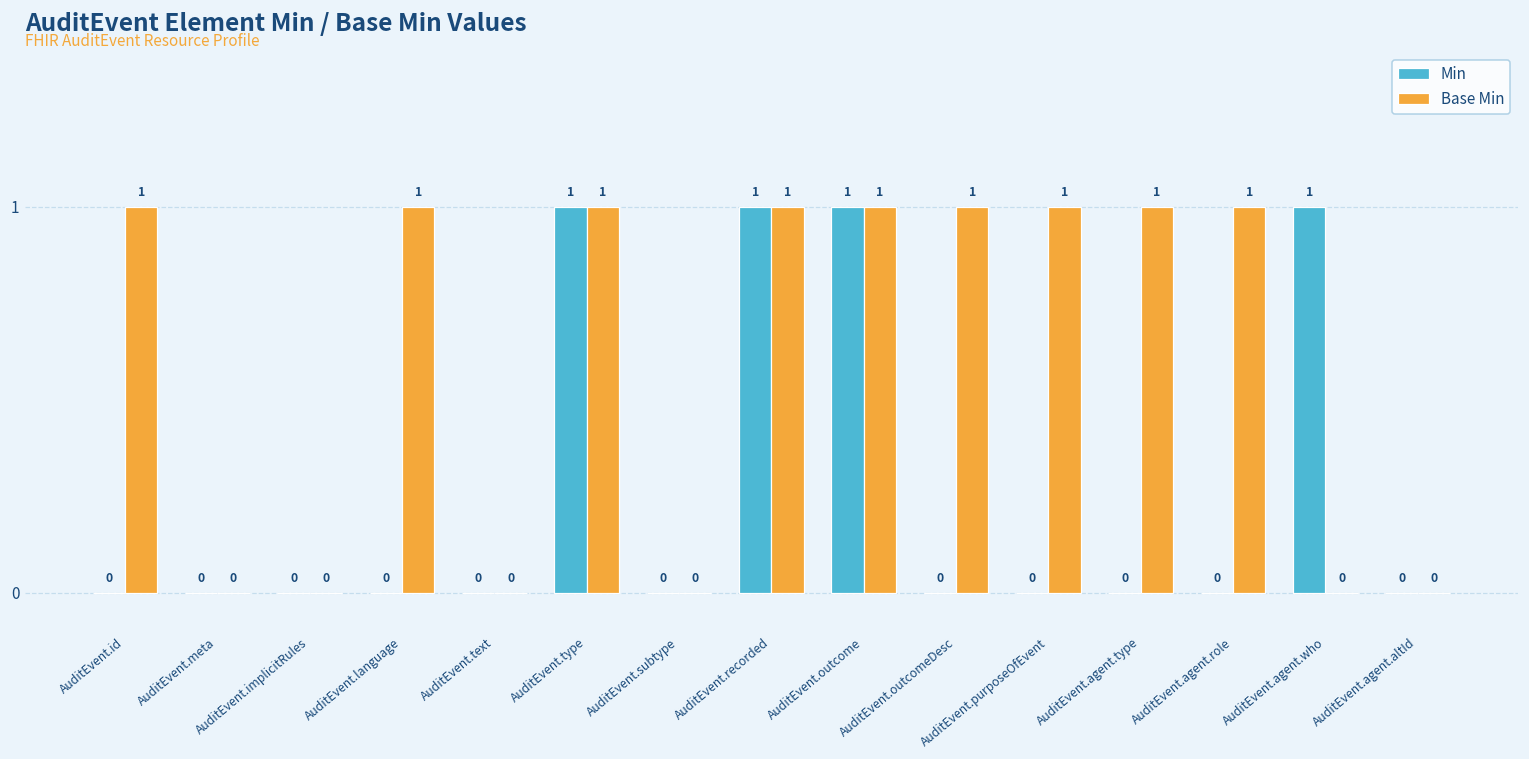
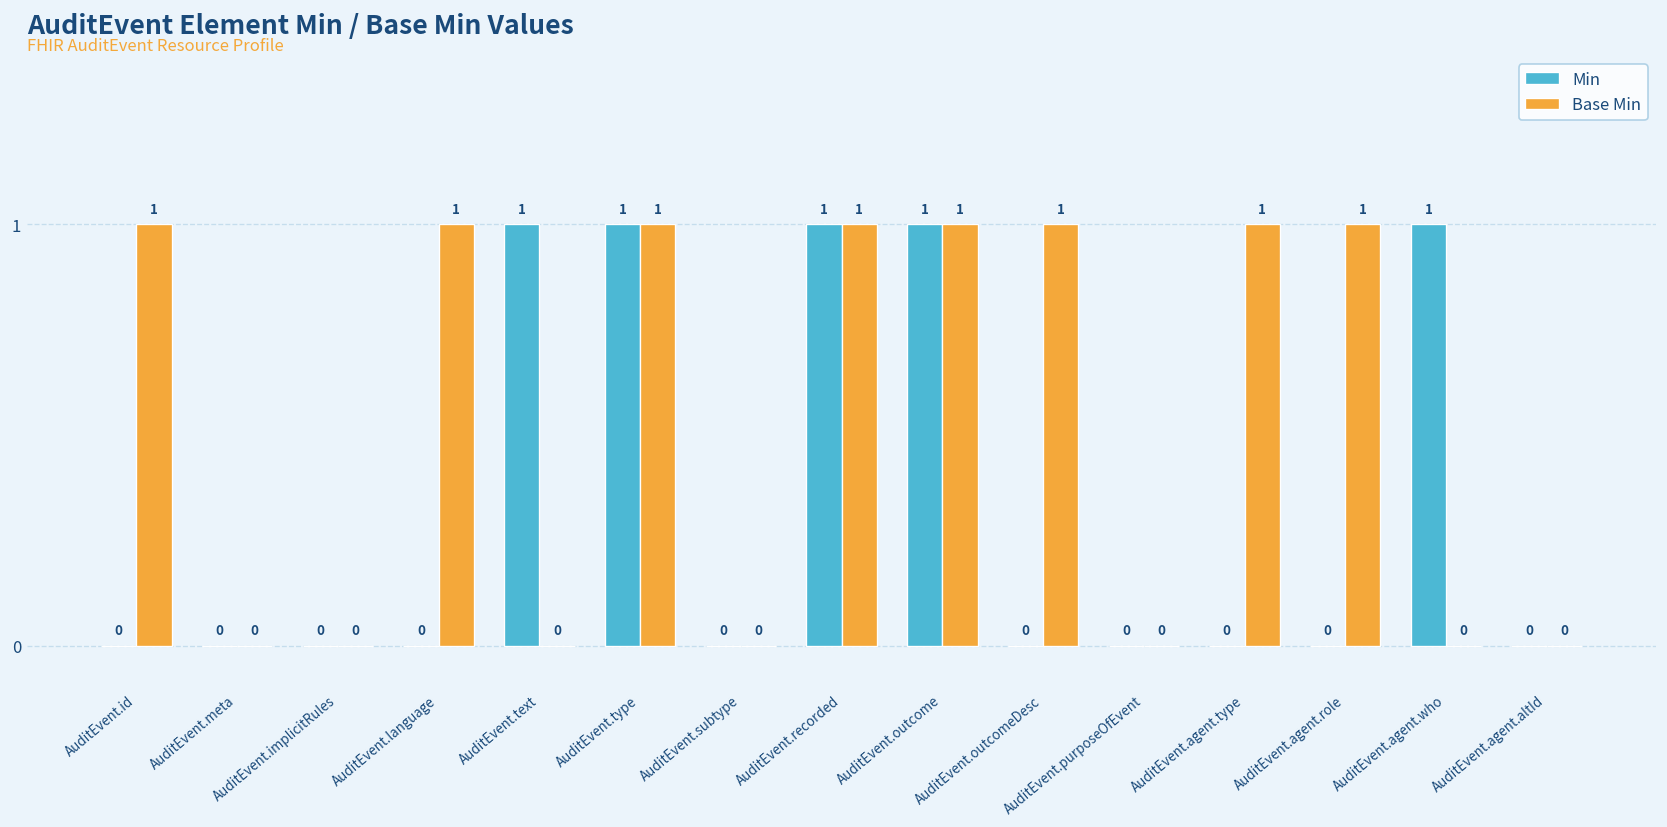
Min, AuditEvent.text: 0 -> 1
Base Min, AuditEvent.purposeOfEvent: 1 -> 0
